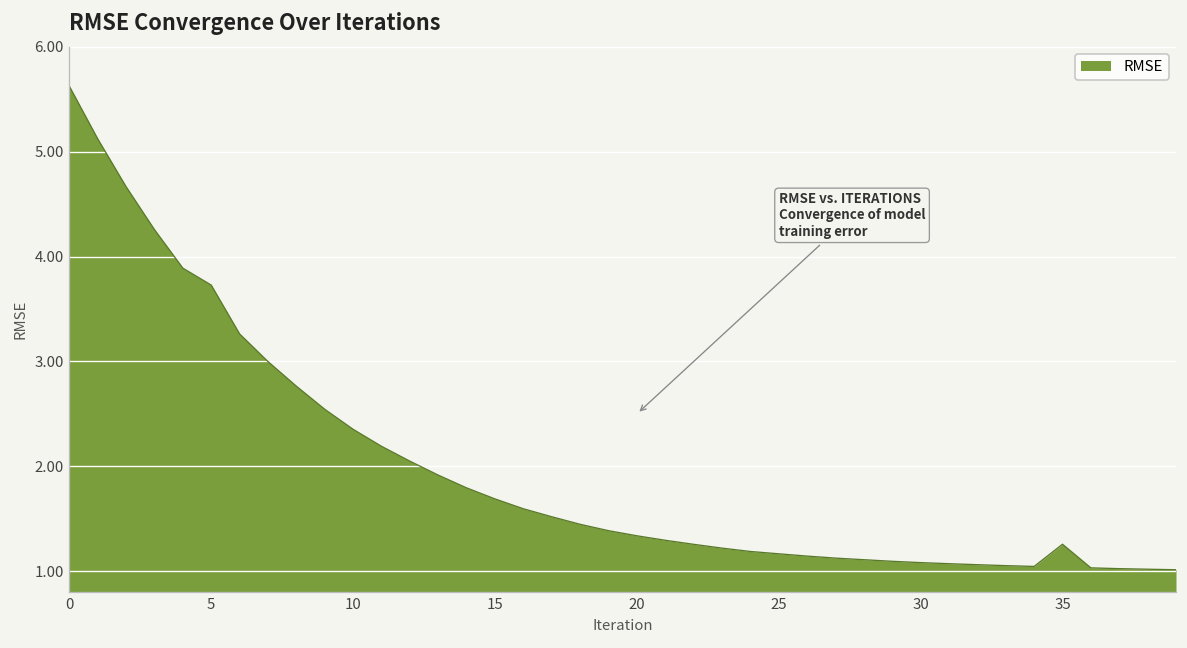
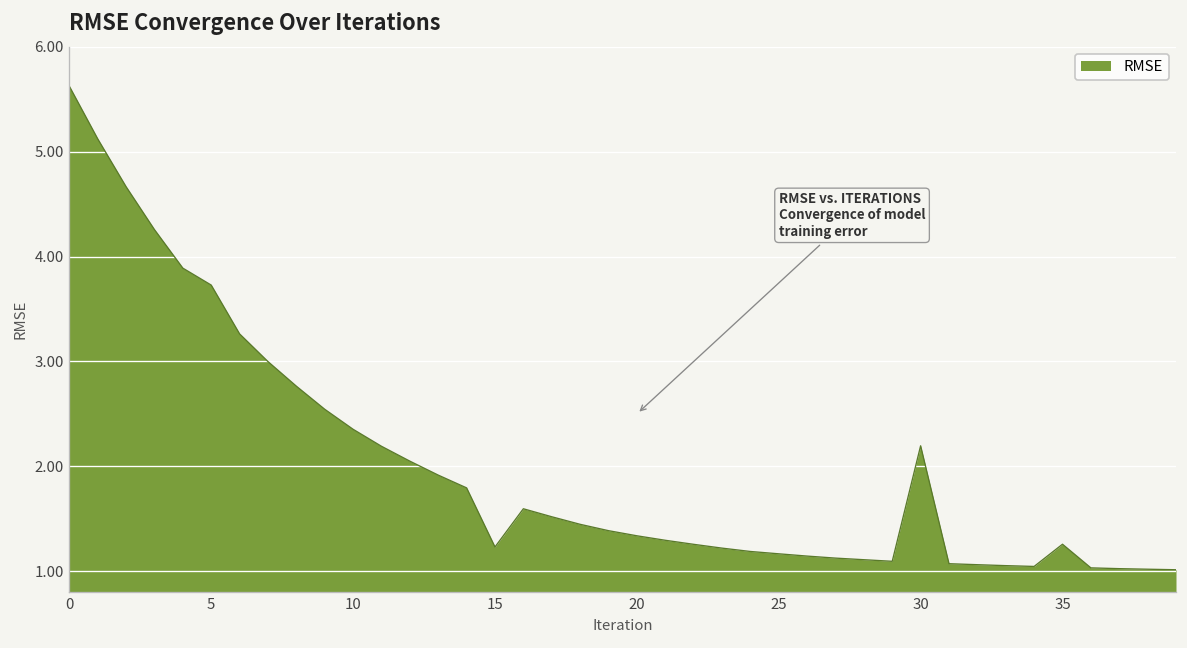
15: 1.7 -> 1.2
30: 1.1 -> 2.2
